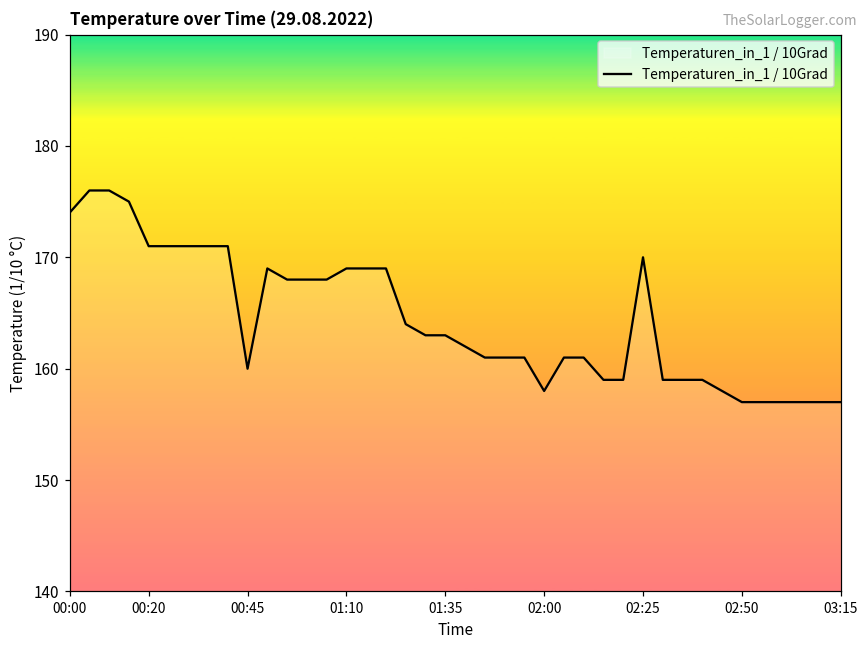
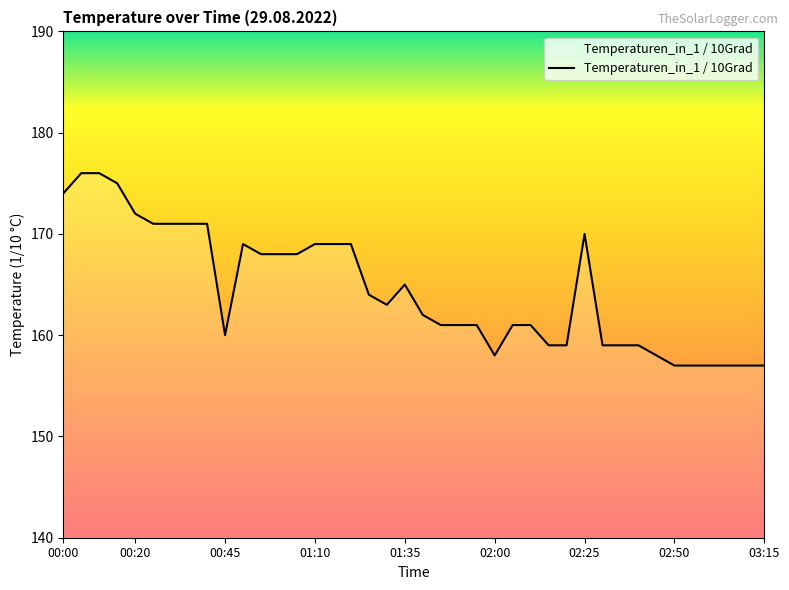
00:20: 171 -> 172
01:35: 163 -> 165
